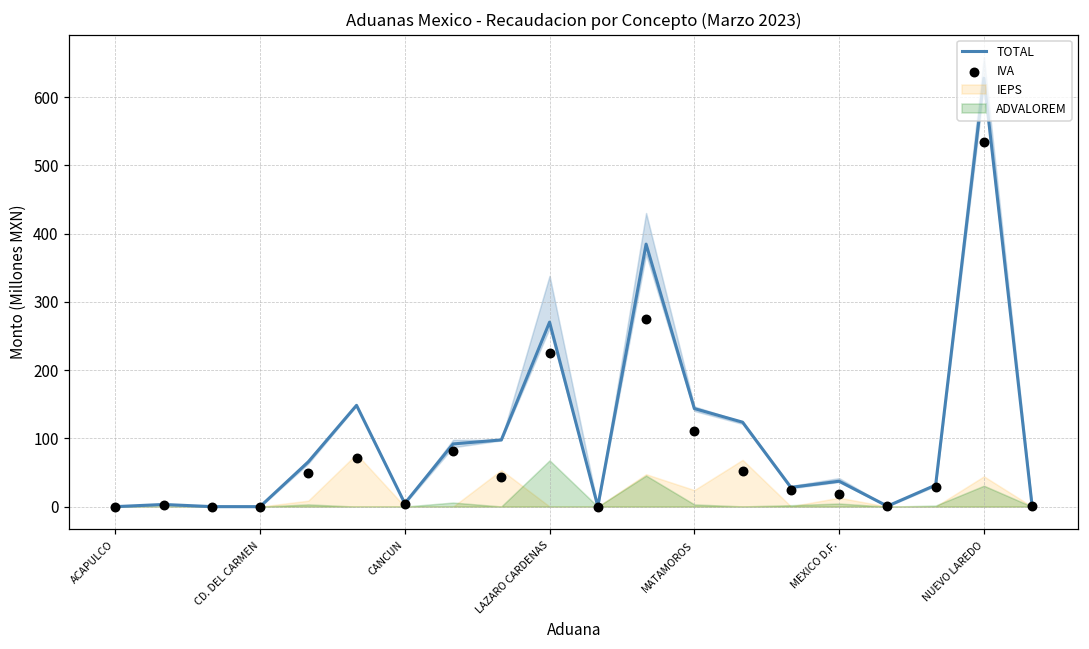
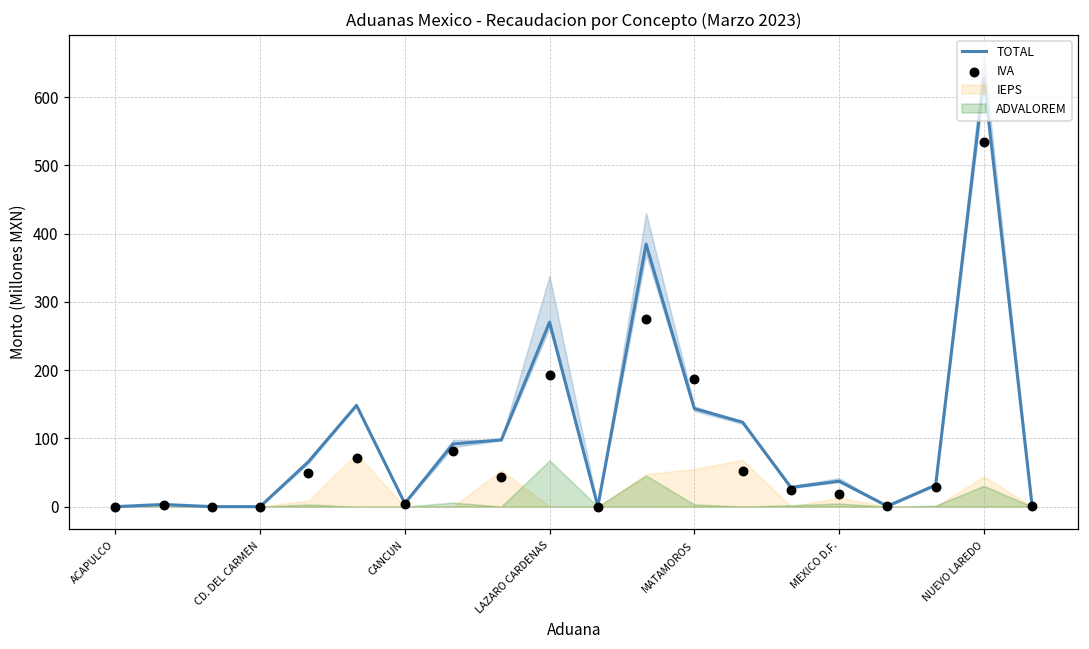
IVA, LAZARO CARDENAS: 220 -> 190
IEPS, MATAMOROS: 20 -> 60
IVA, MATAMOROS: 110 -> 190
